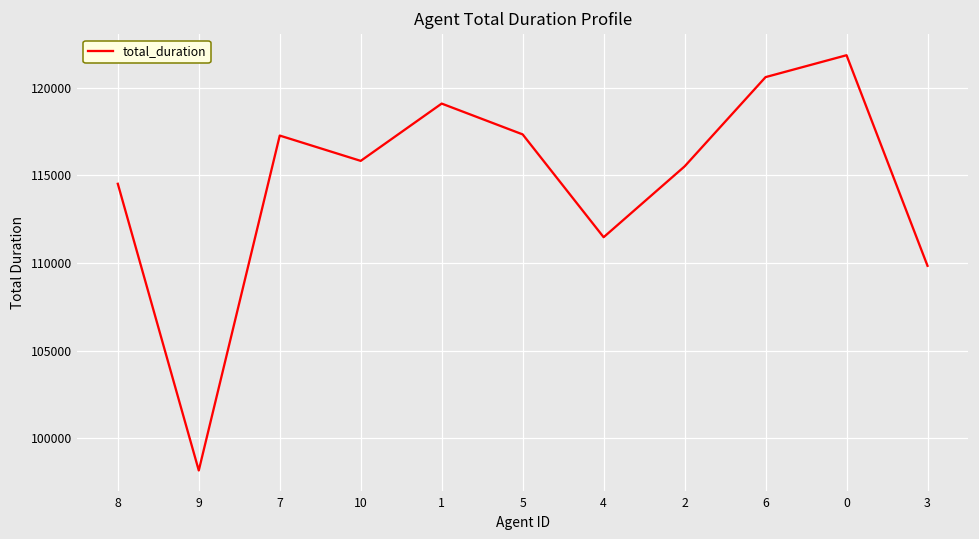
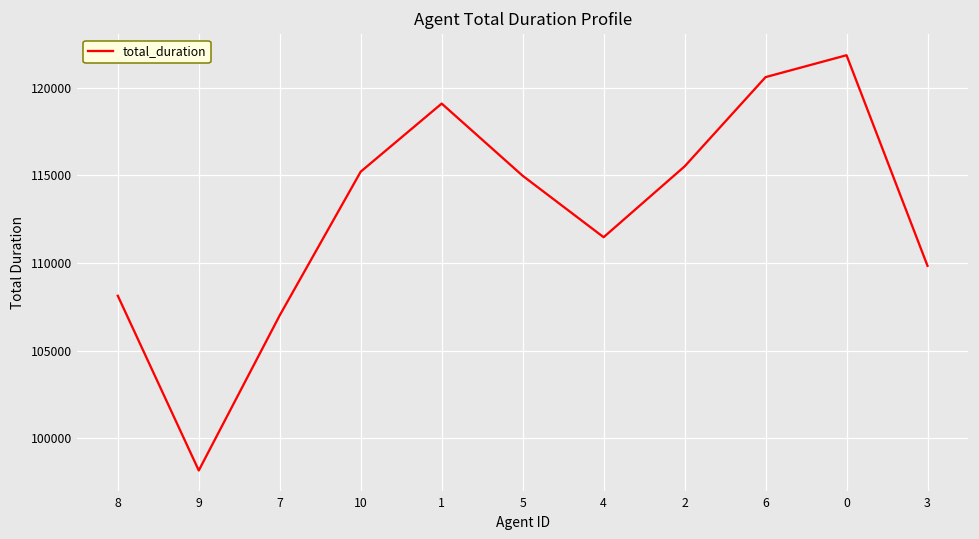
8: 114500 -> 108100
7: 117300 -> 107000
10: 115800 -> 115200
5: 117300 -> 115000
